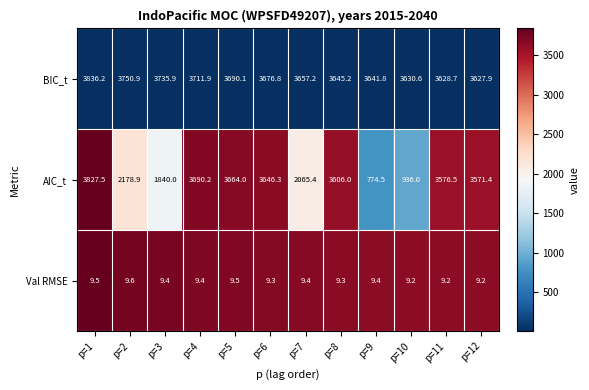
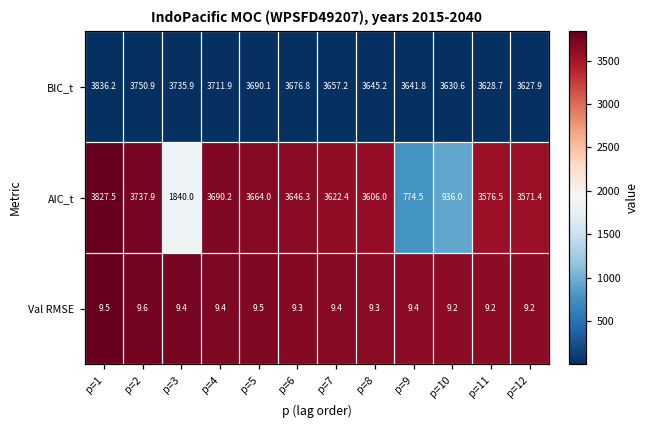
AIC_t, p=2: 2178.9 -> 3737.9
AIC_t, p=7: 2065.4 -> 3622.4
